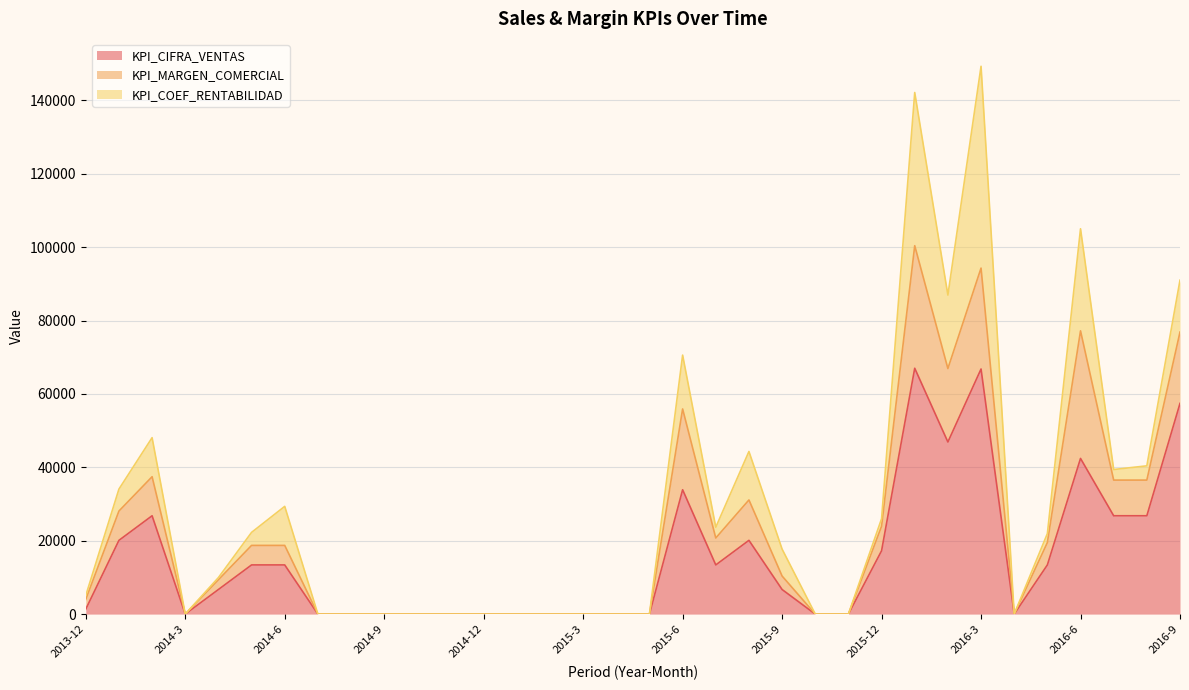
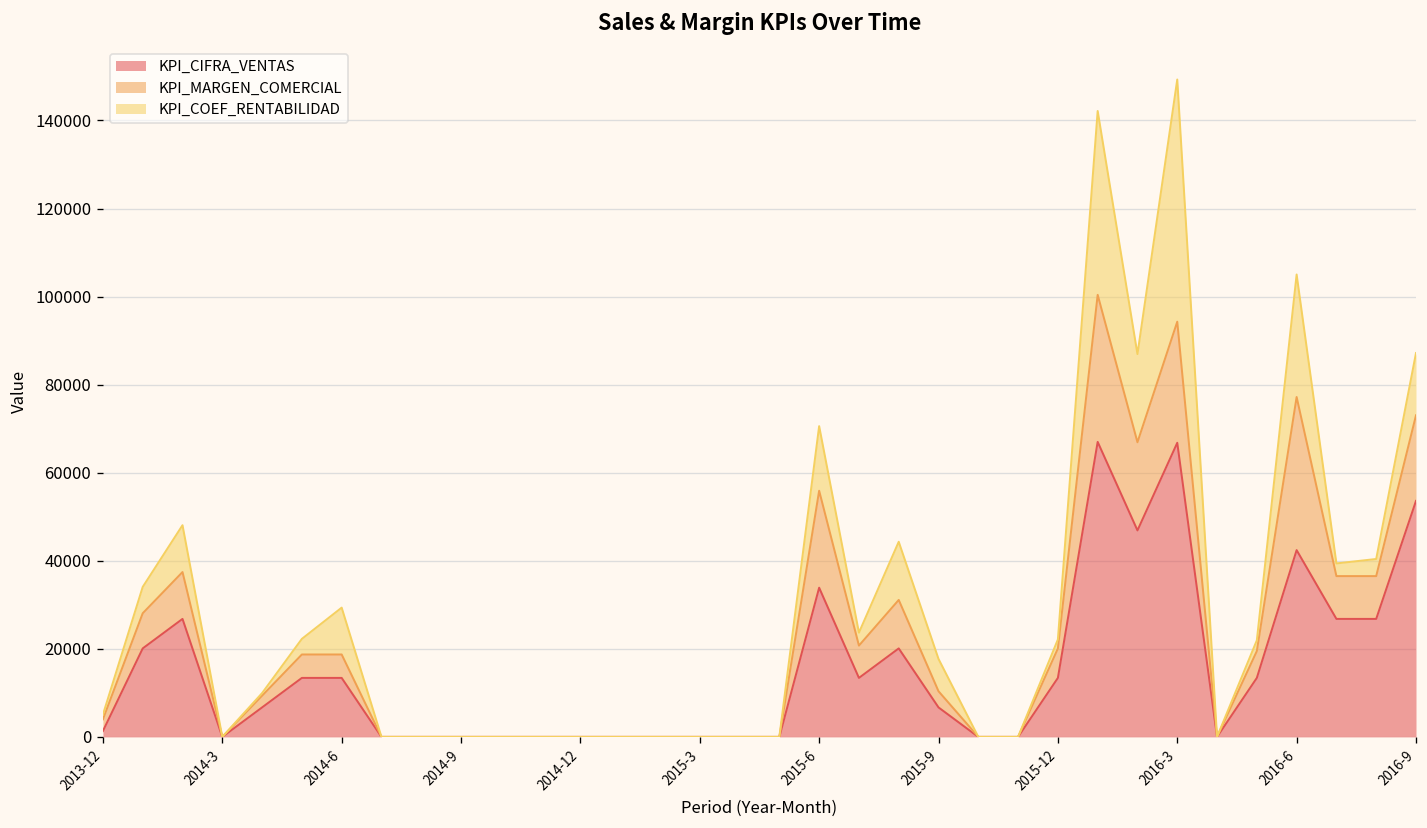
KPI_CIFRA_VENTAS, 2015-12: 17000 -> 13000
KPI_CIFRA_VENTAS, 2016-9: 57000 -> 54000
